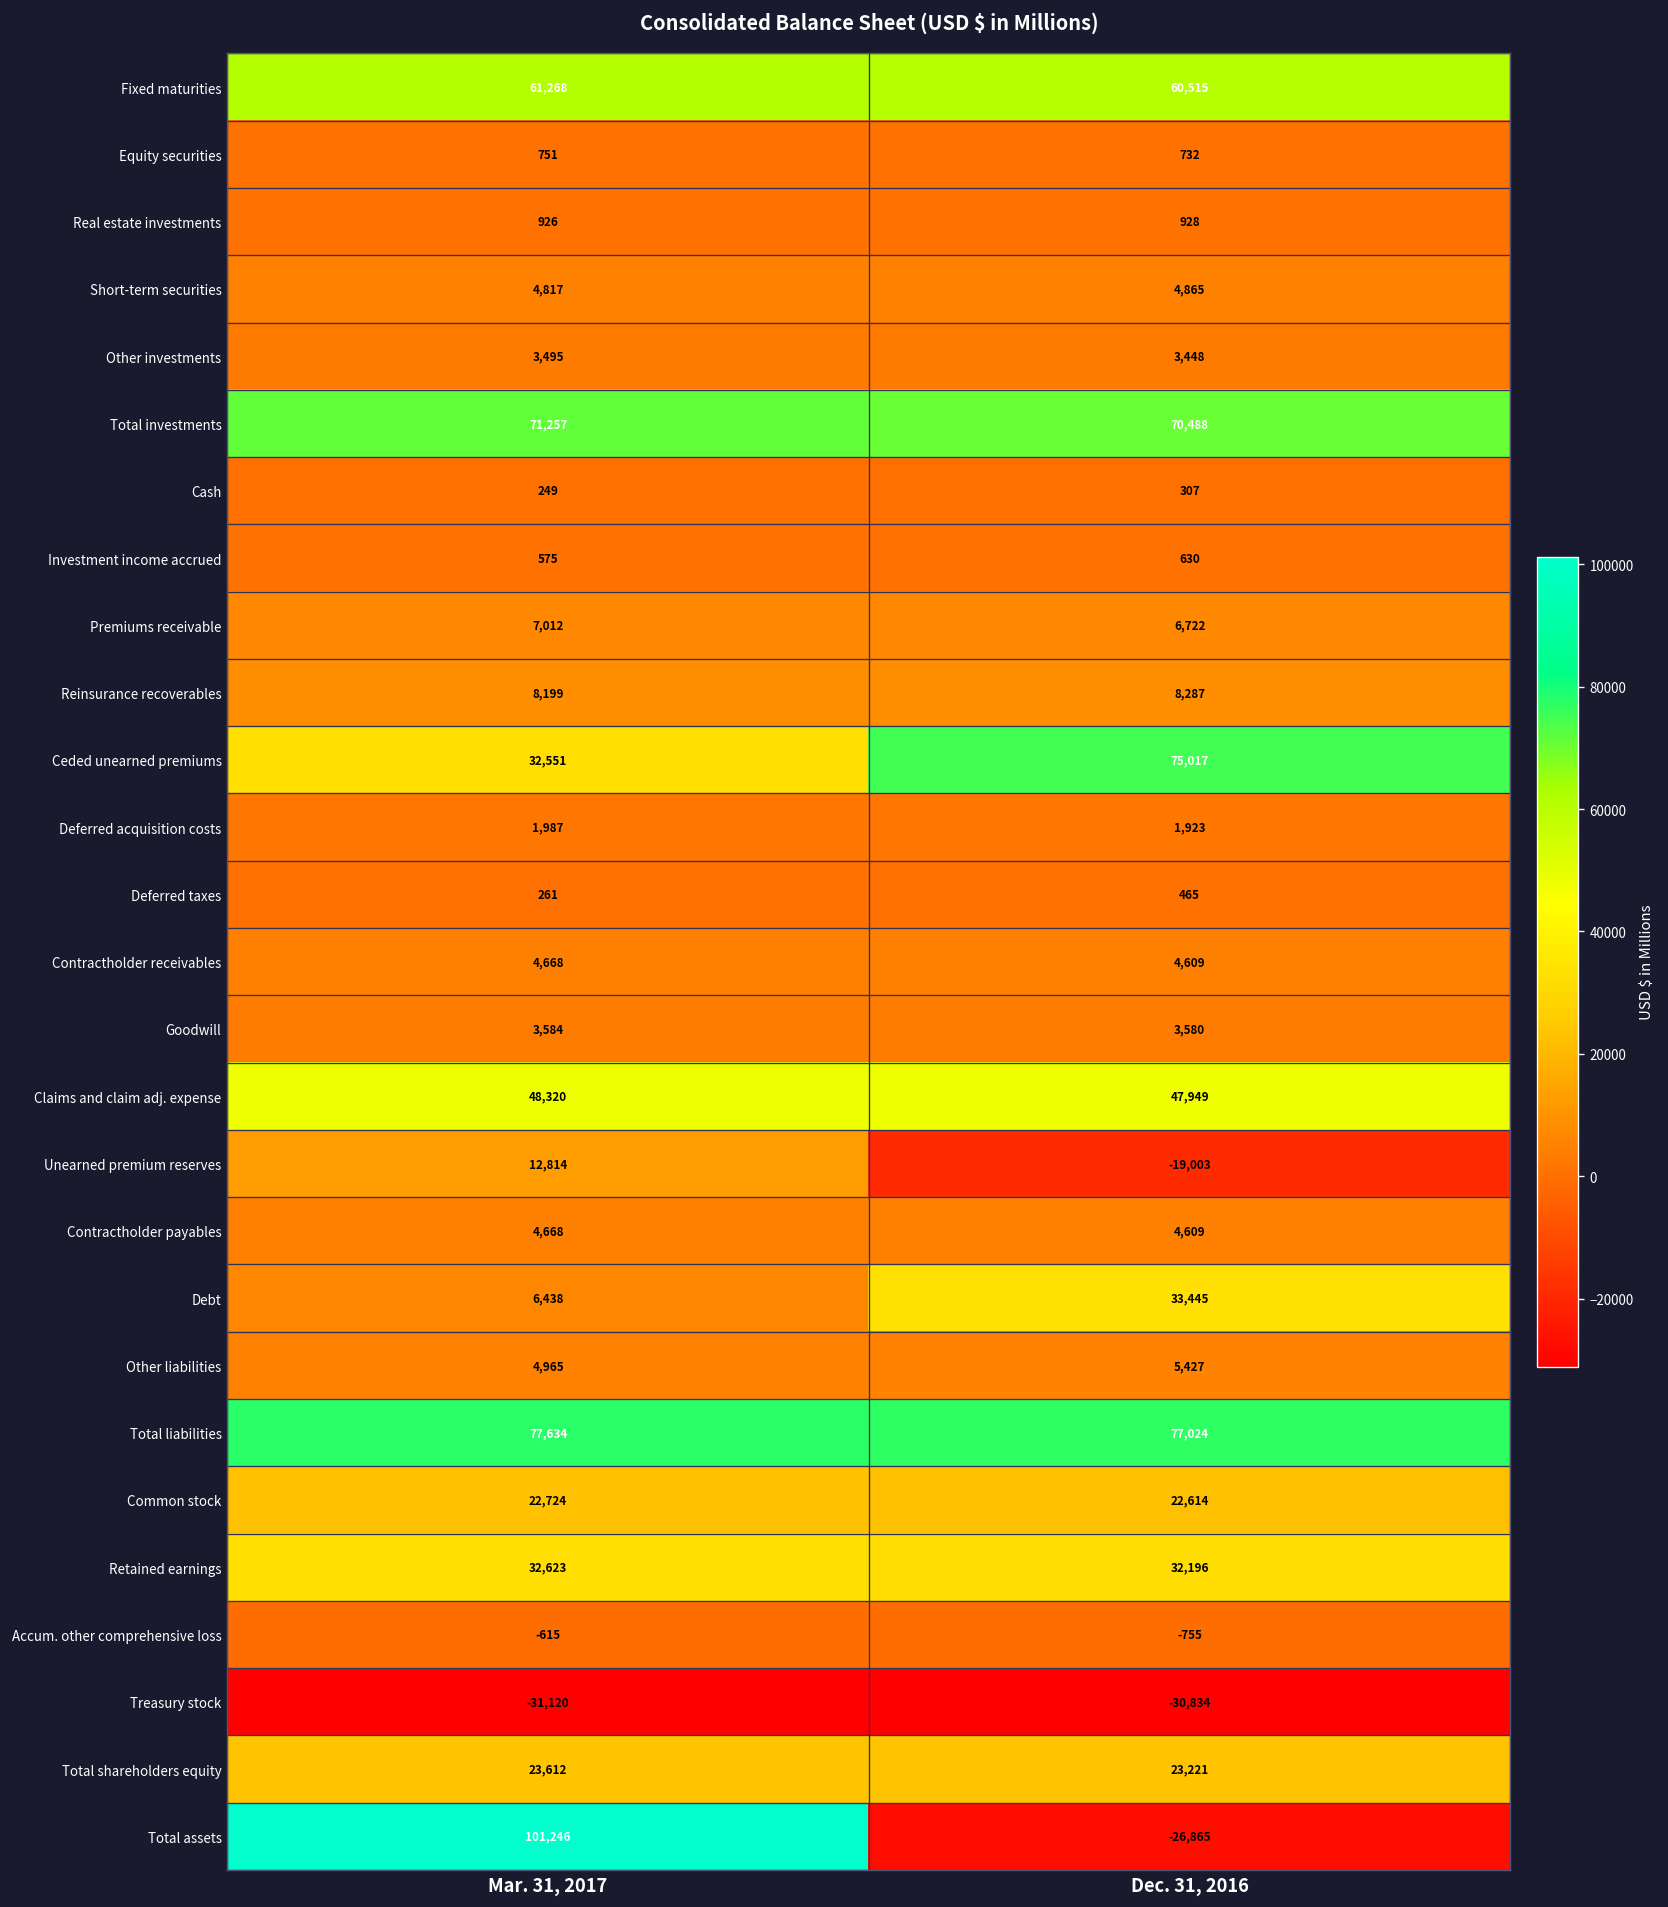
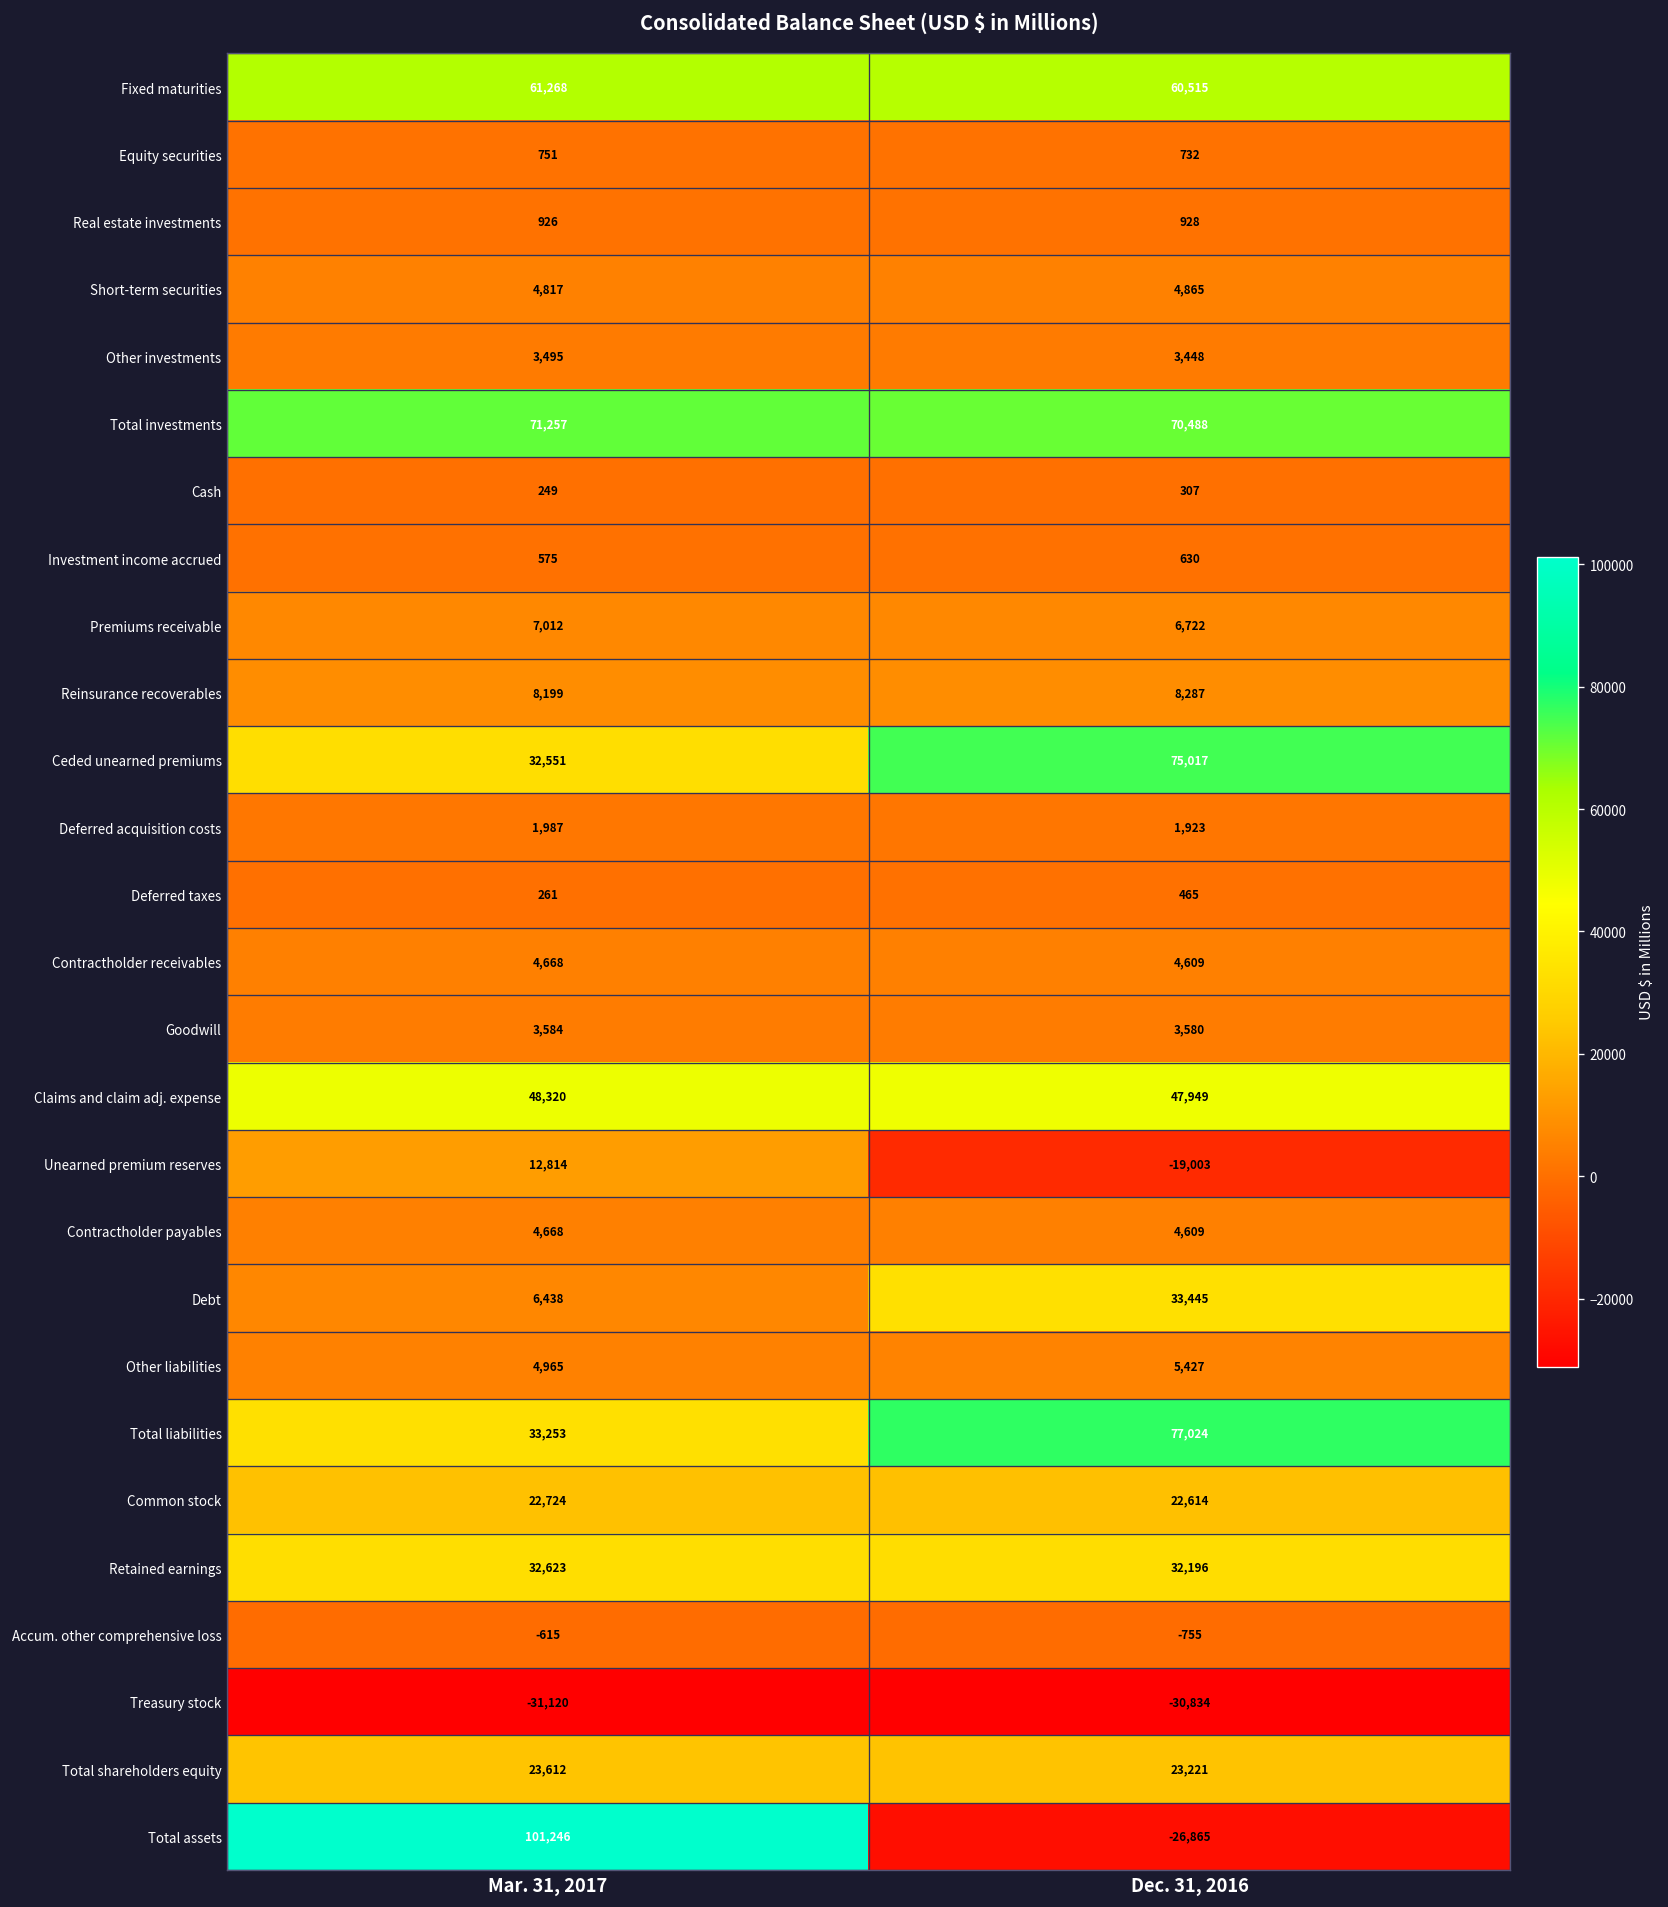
Total liabilities, Mar. 31, 2017: 77,634 -> 33,253
